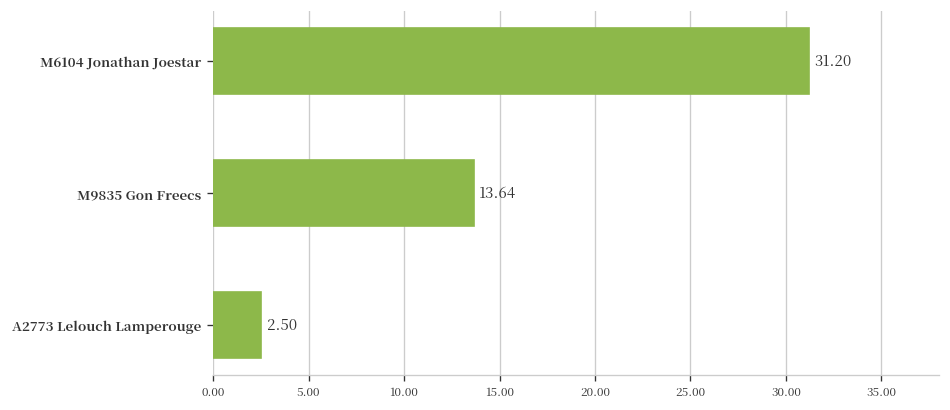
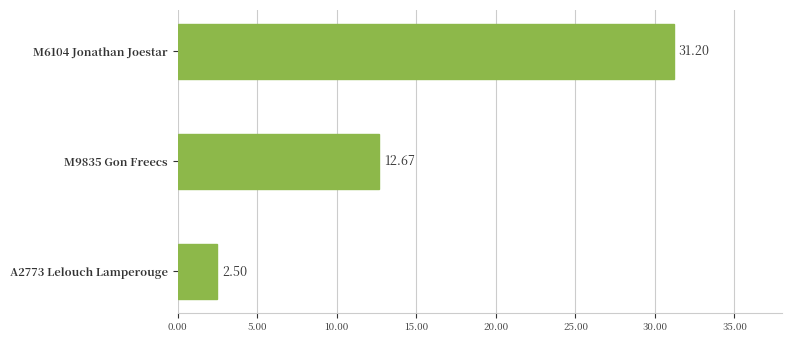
M9835 Gon Freecs: 13.64 -> 12.67
